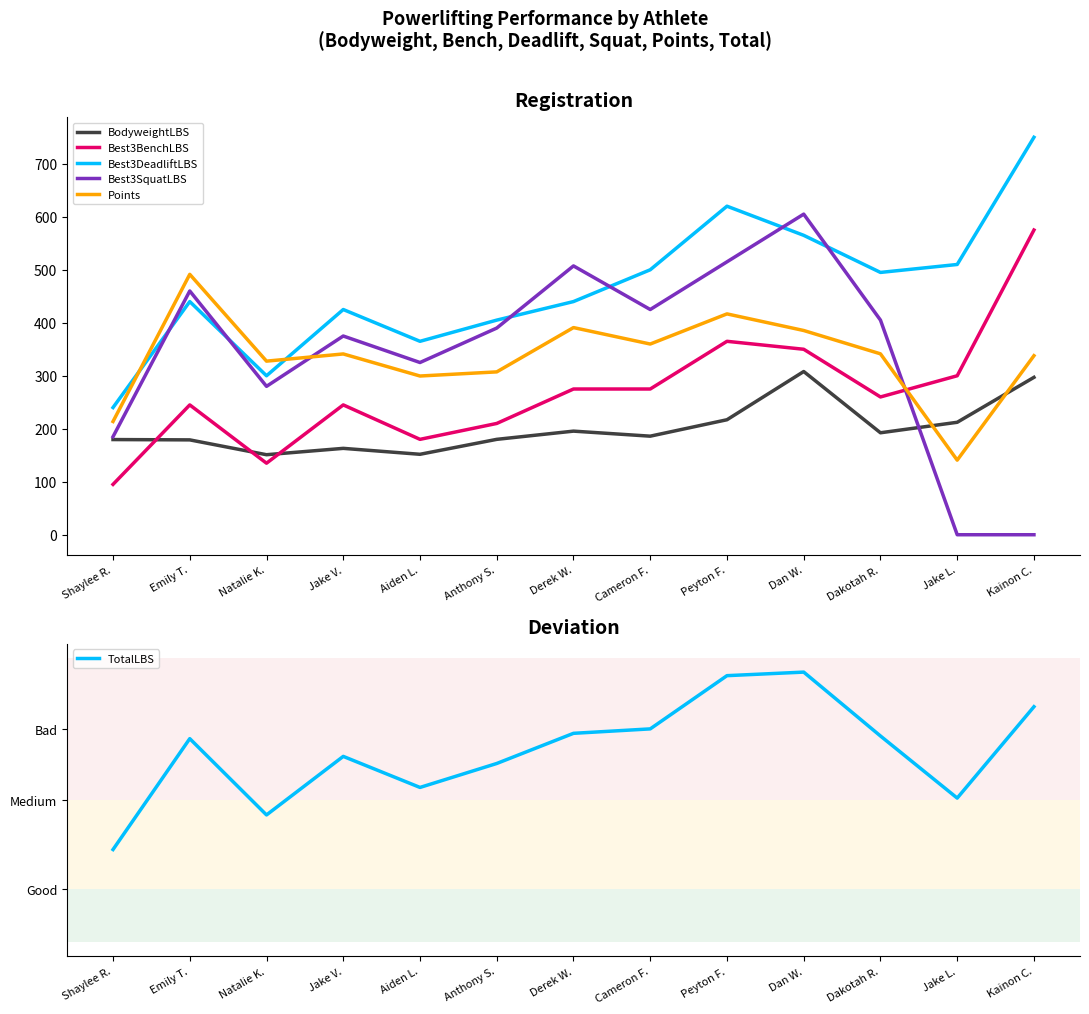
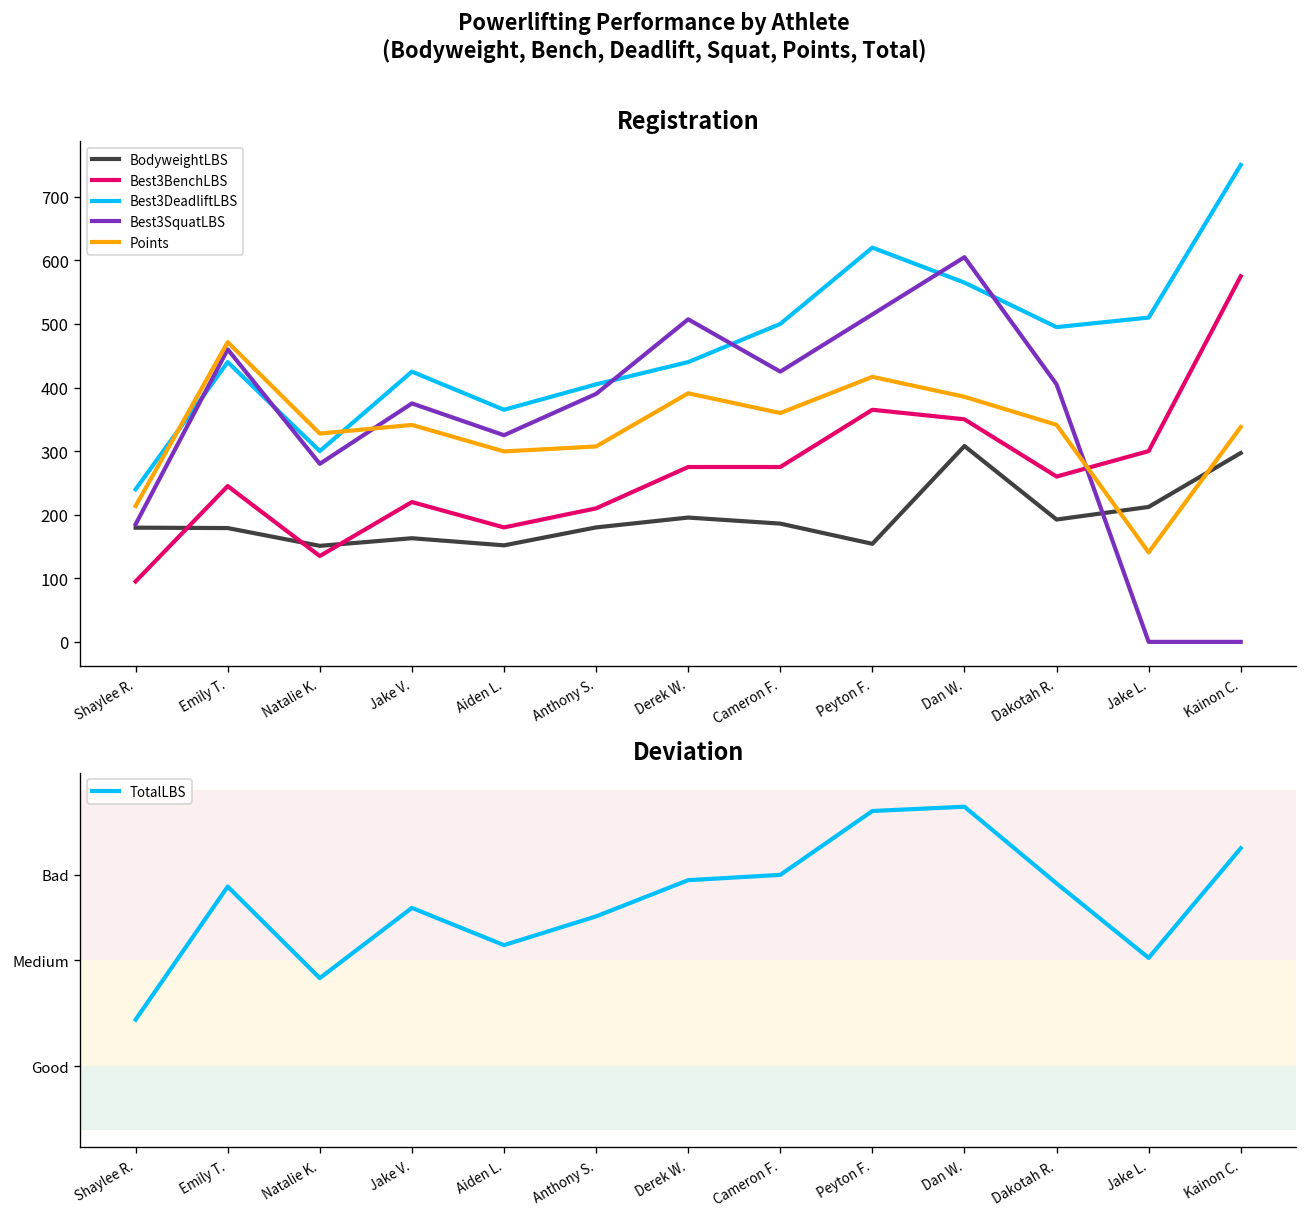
Registration, Points, Emily T.: 490 -> 470
Registration, Best3BenchLBS, Jake V.: 250 -> 220
Registration, BodyweightLBS, Peyton F.: 220 -> 150
